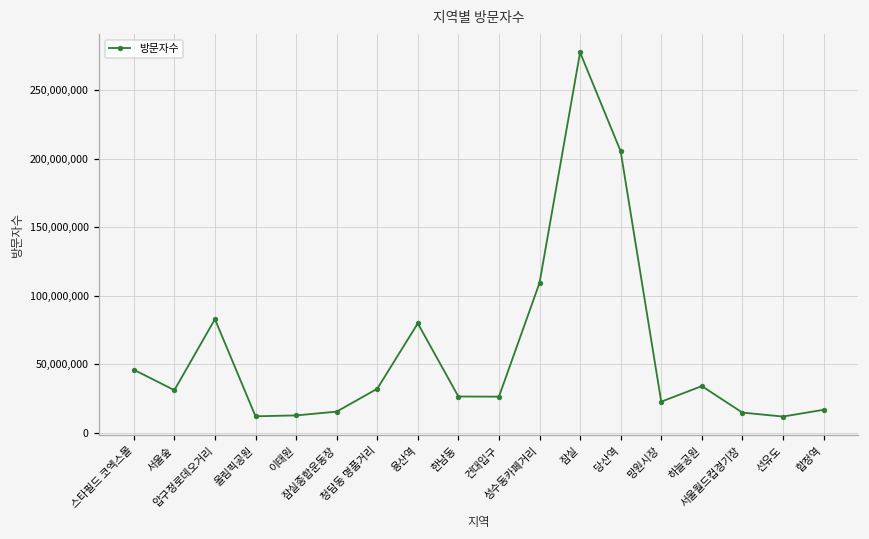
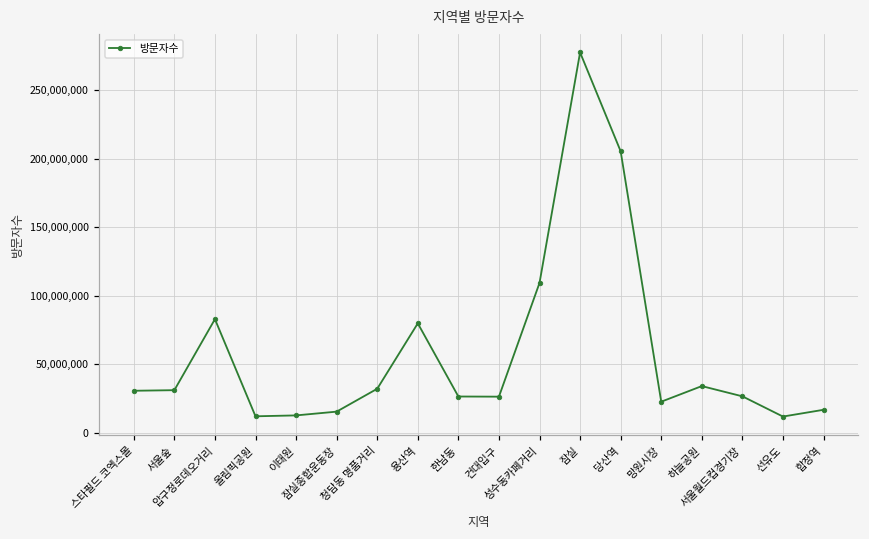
스타필드 코엑스몰: 46,000,000 -> 31,000,000
서울월드컵경기장: 15,000,000 -> 26,000,000
